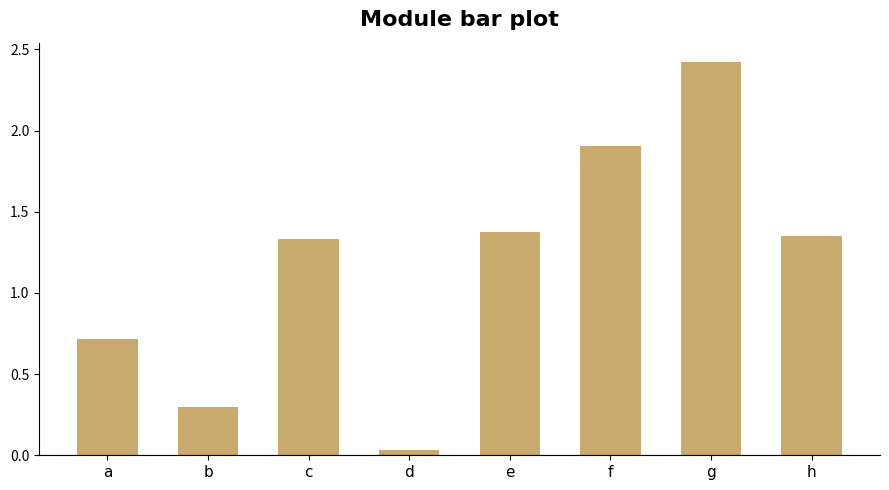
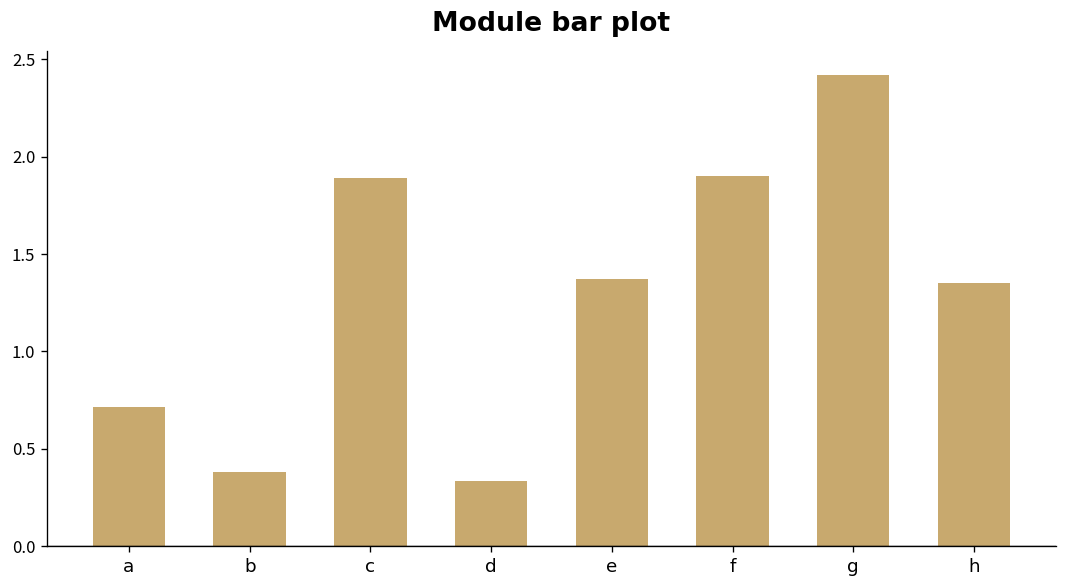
b: 0.30 -> 0.38
c: 1.33 -> 1.89
d: 0.03 -> 0.34
